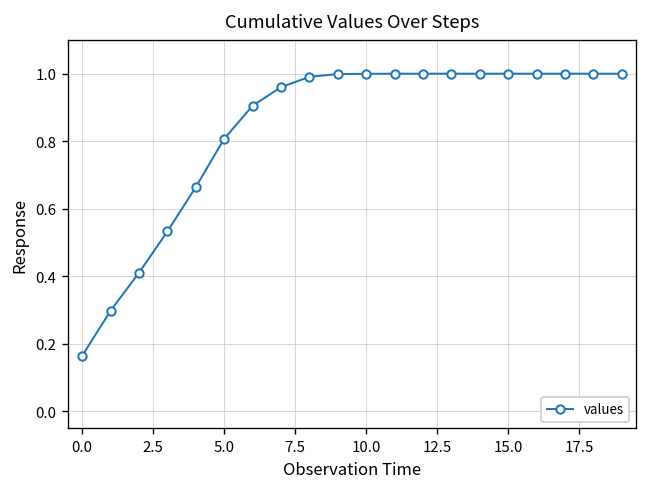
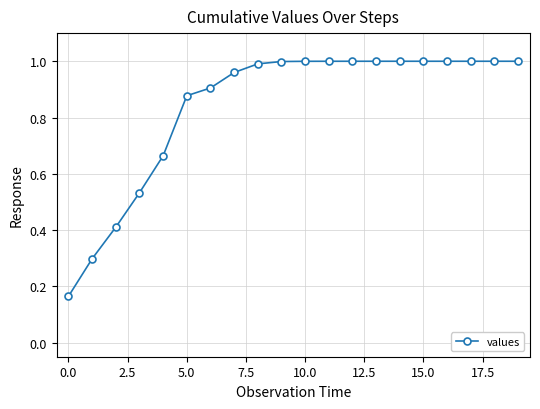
5.0: 0.81 -> 0.88
